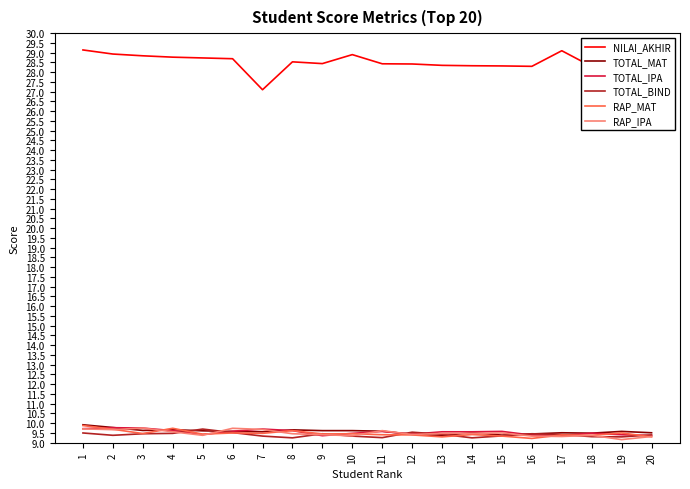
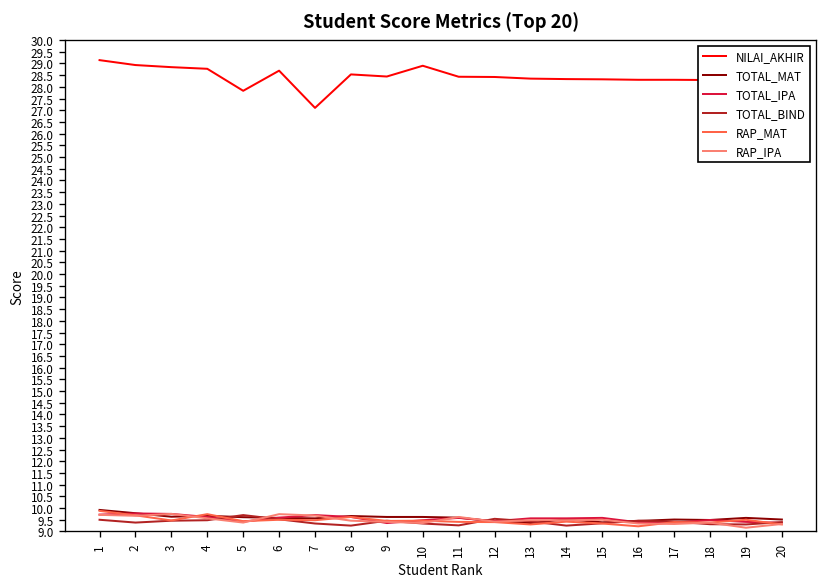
NILAI_AKHIR, 5: 28.7 -> 27.8
NILAI_AKHIR, 17: 29.1 -> 28.3
